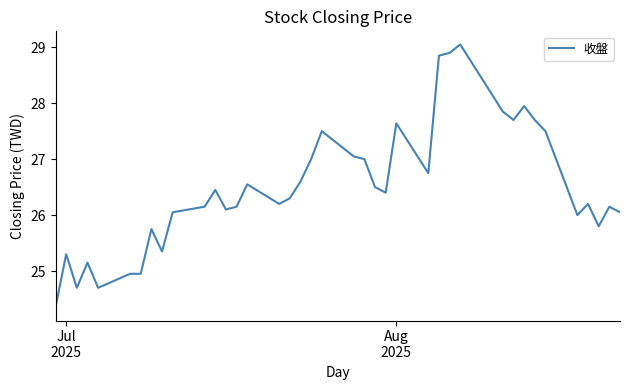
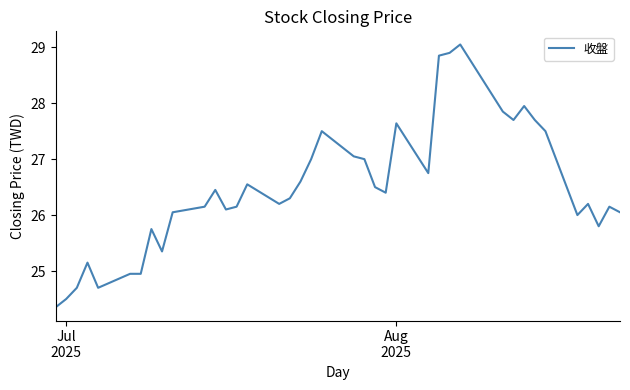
Jul 2025: 25.3 -> 24.5
